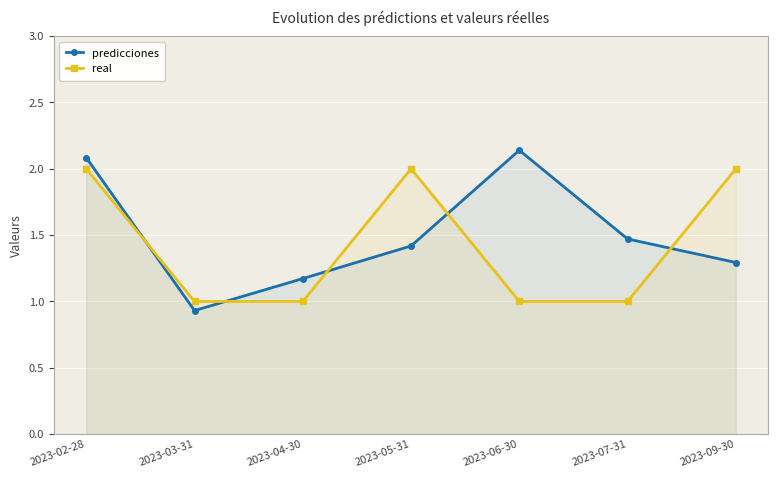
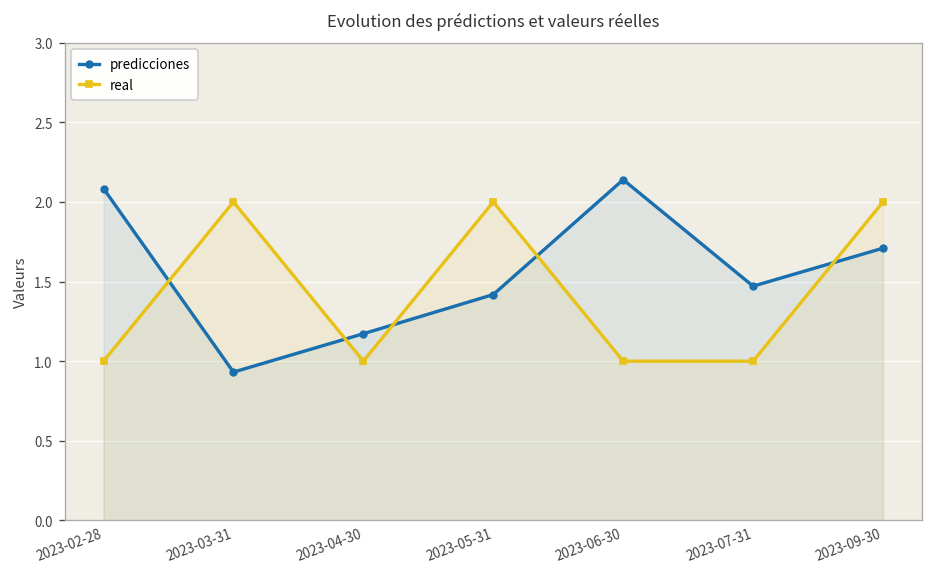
real, 2023-02-28: 2 -> 1
real, 2023-03-31: 1 -> 2
predicciones, 2023-09-30: 1.29 -> 1.71
